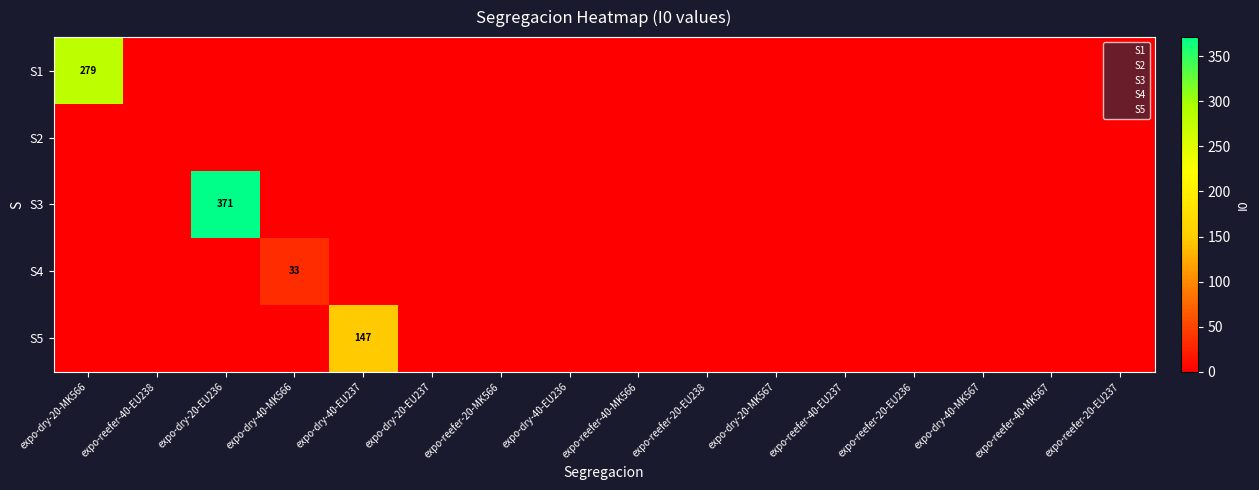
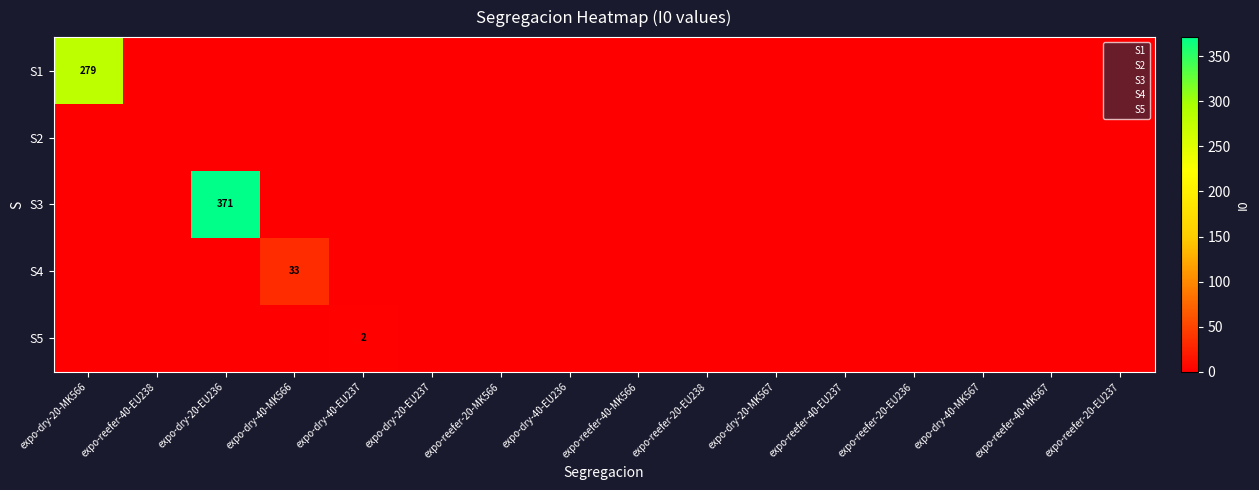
S5, expo-dry-40-EU237: 147 -> 2
